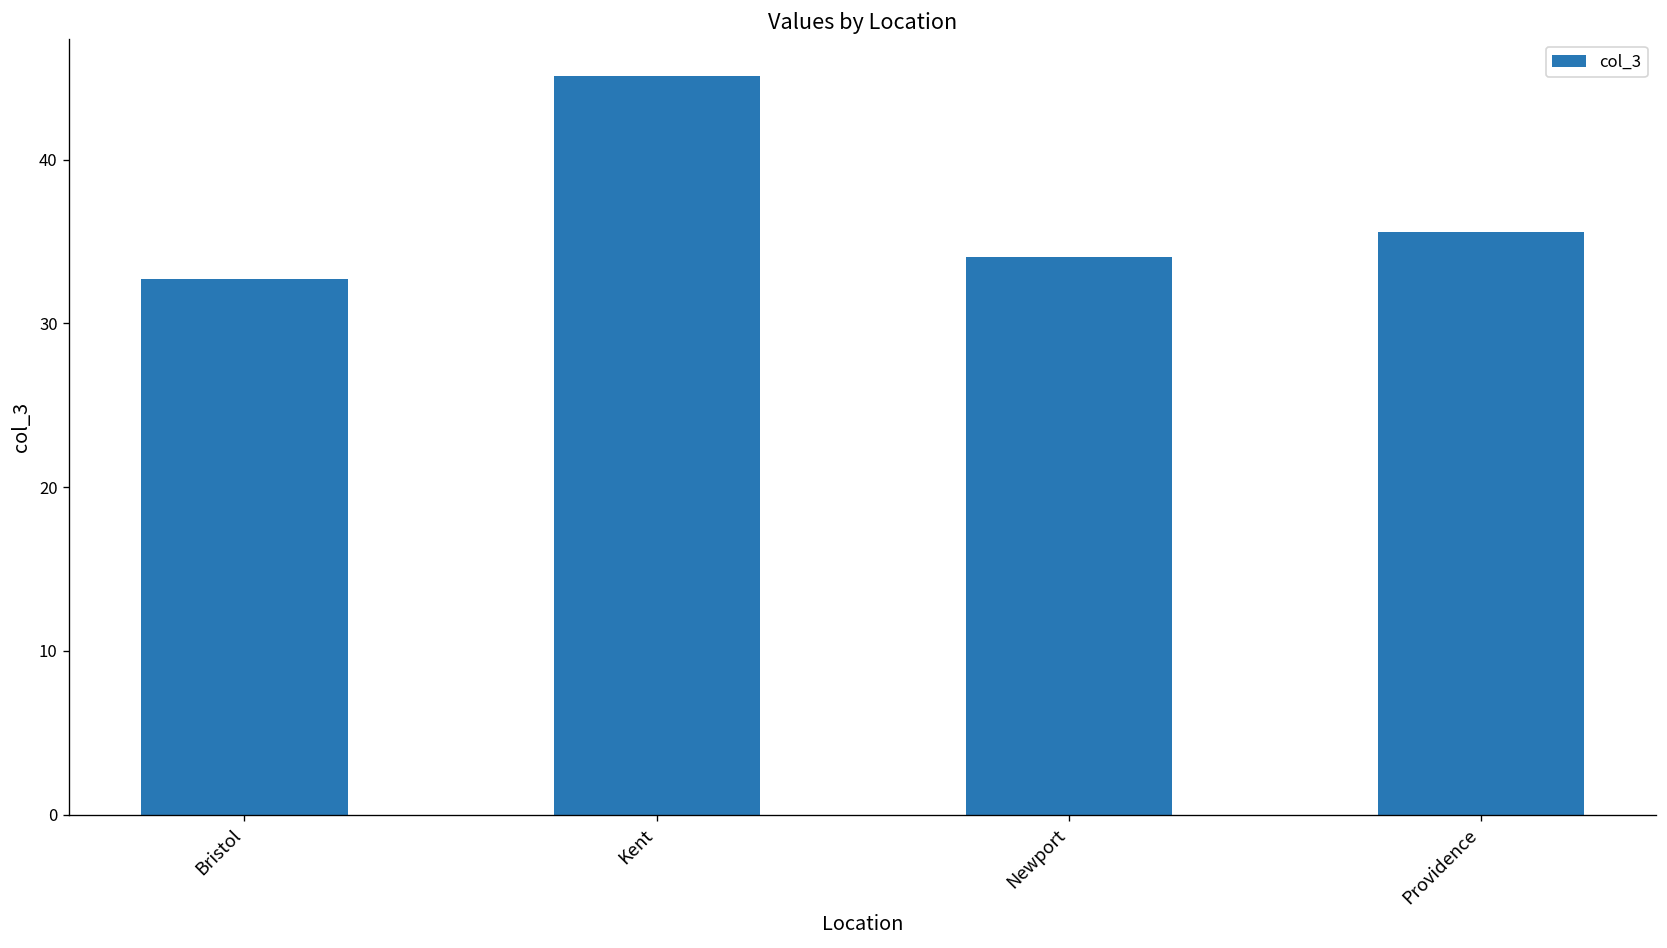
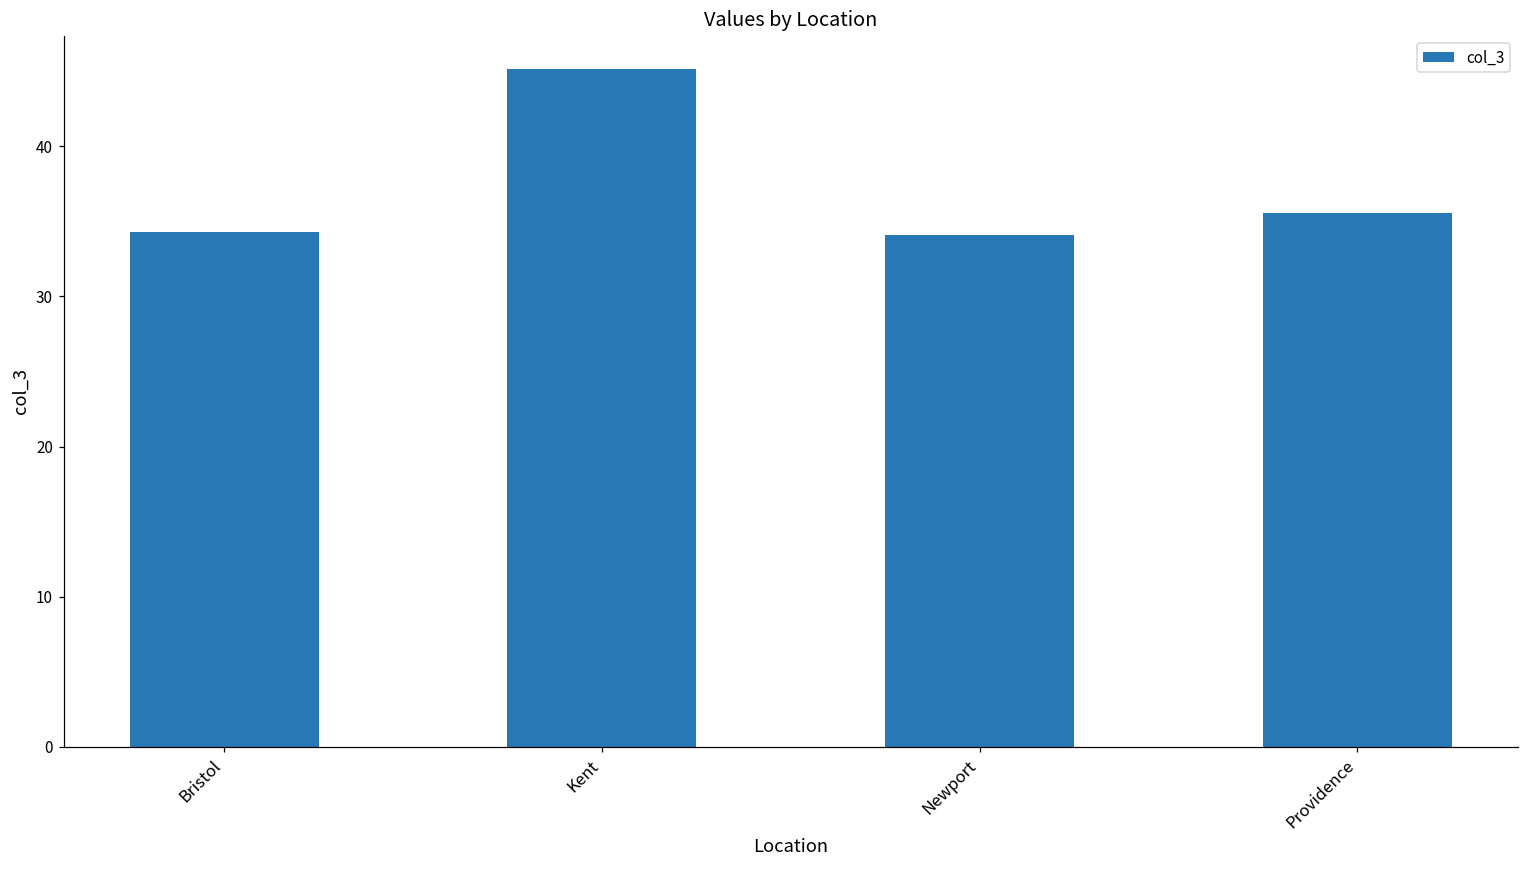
Bristol: 32.7 -> 34.3
